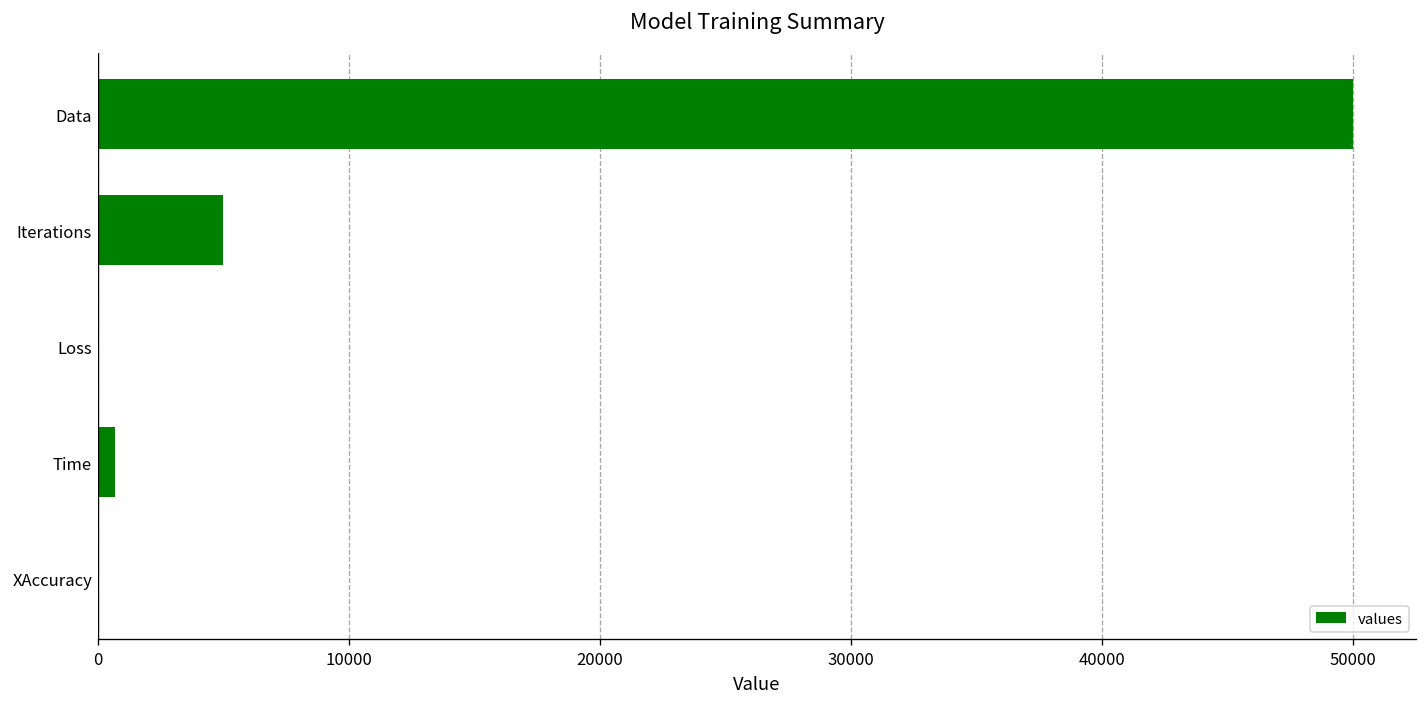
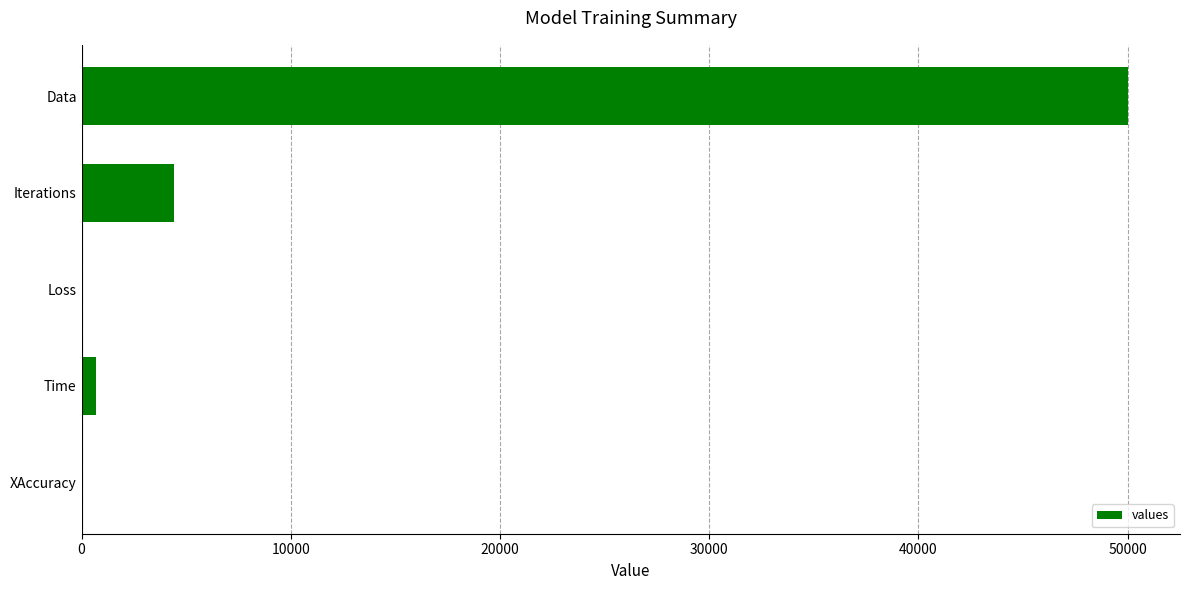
Iterations: 5000 -> 4400
